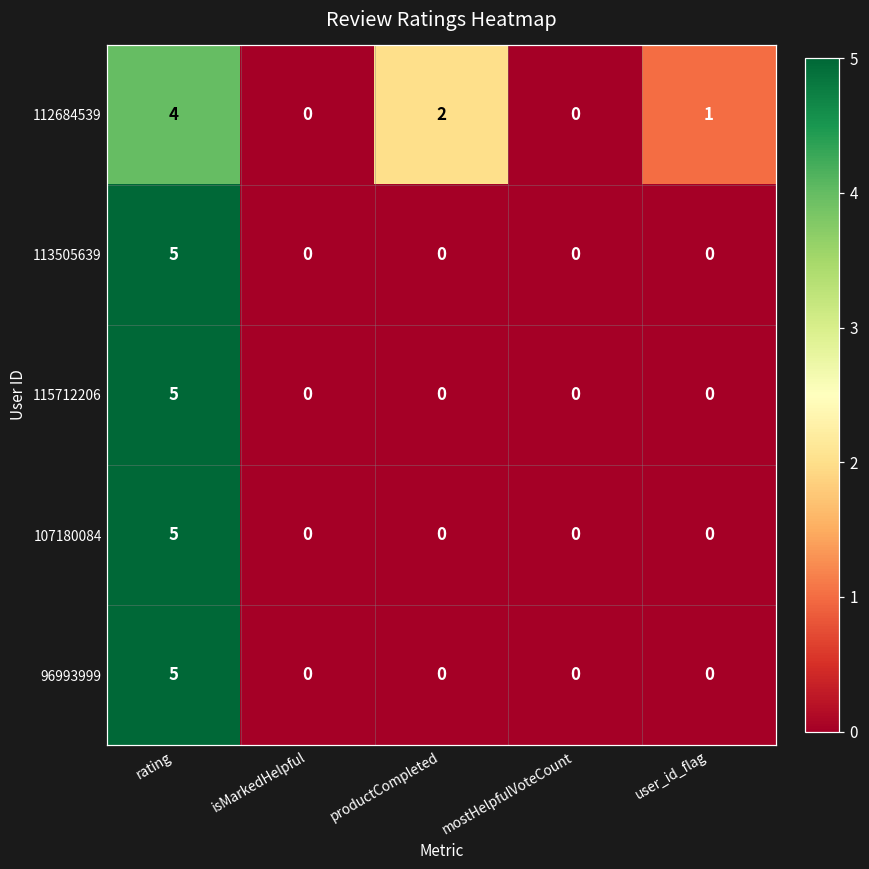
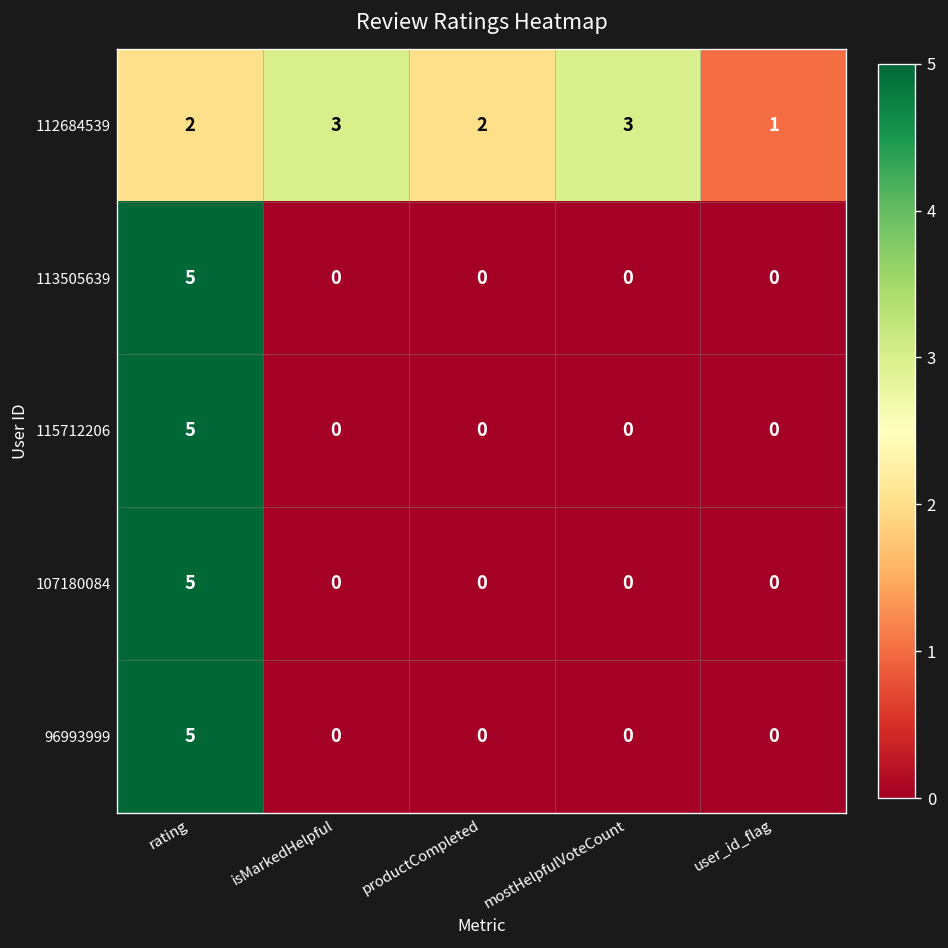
112684539, rating: 4 -> 2
112684539, isMarkedHelpful: 0 -> 3
112684539, mostHelpfulVoteCount: 0 -> 3
